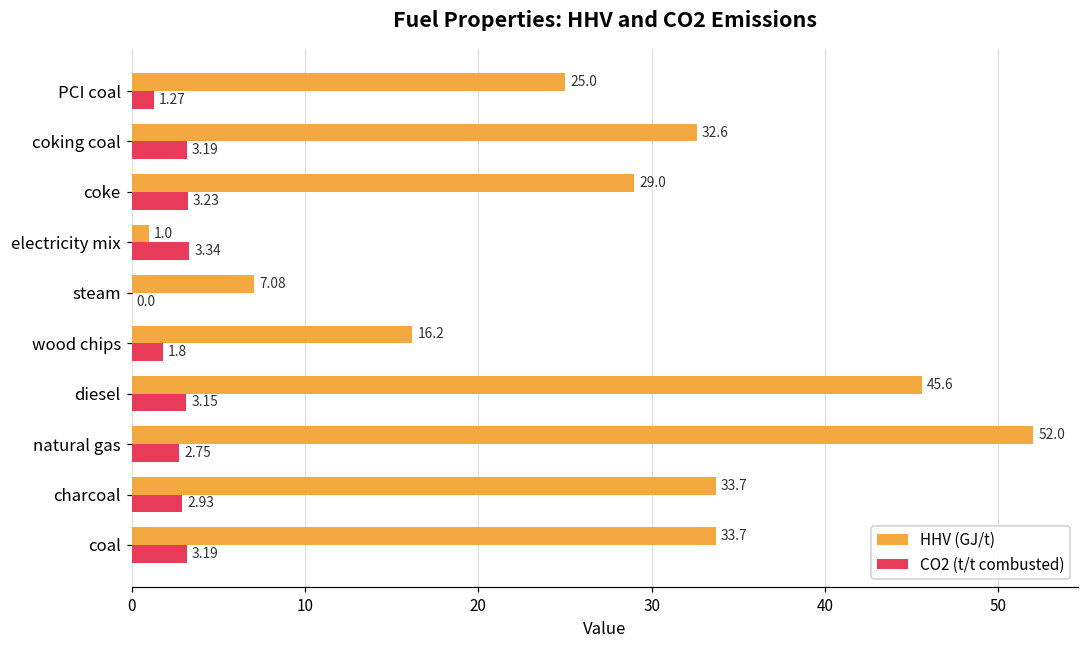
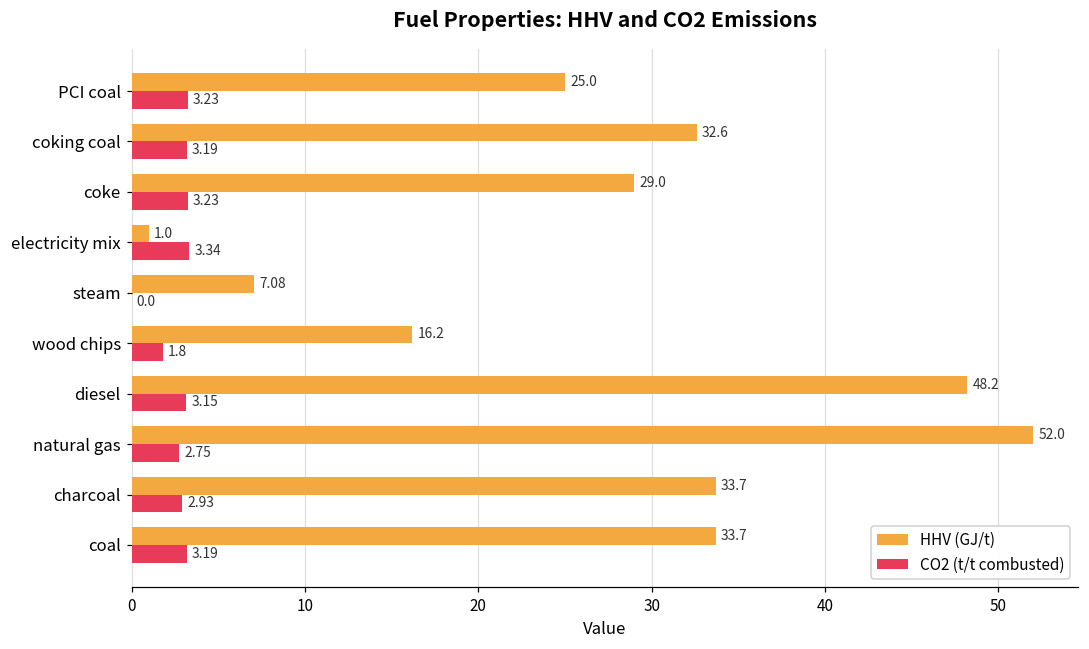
CO2 (t/t combusted), PCI coal: 1.27 -> 3.23
HHV (GJ/t), diesel: 45.6 -> 48.2
